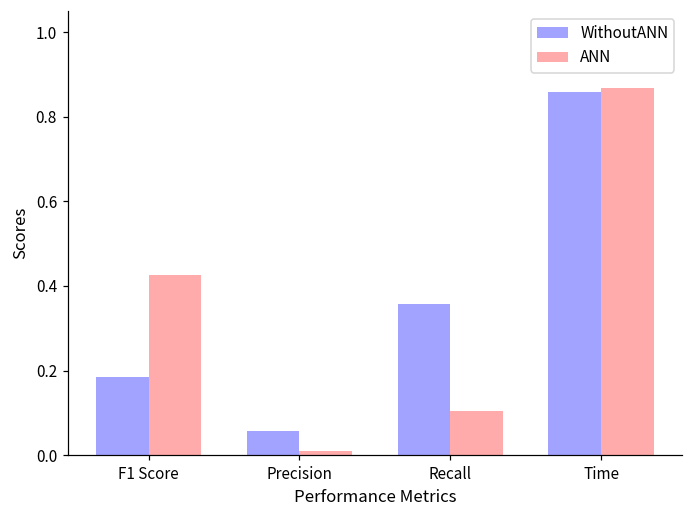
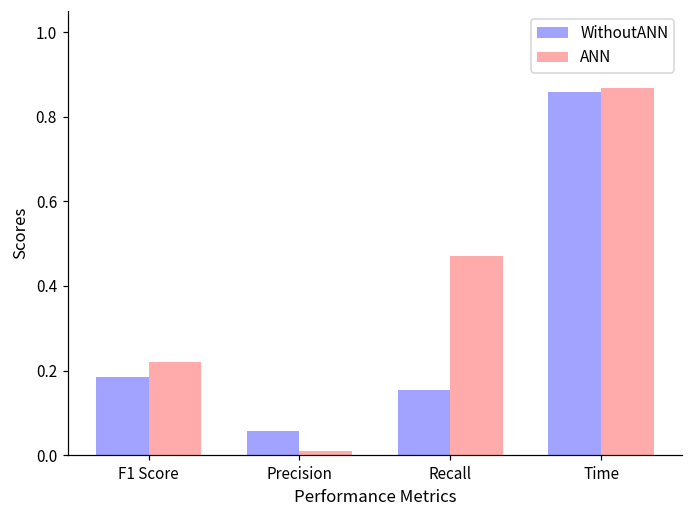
ANN, F1 Score: 0.43 -> 0.22
WithoutANN, Recall: 0.36 -> 0.15
ANN, Recall: 0.10 -> 0.47
